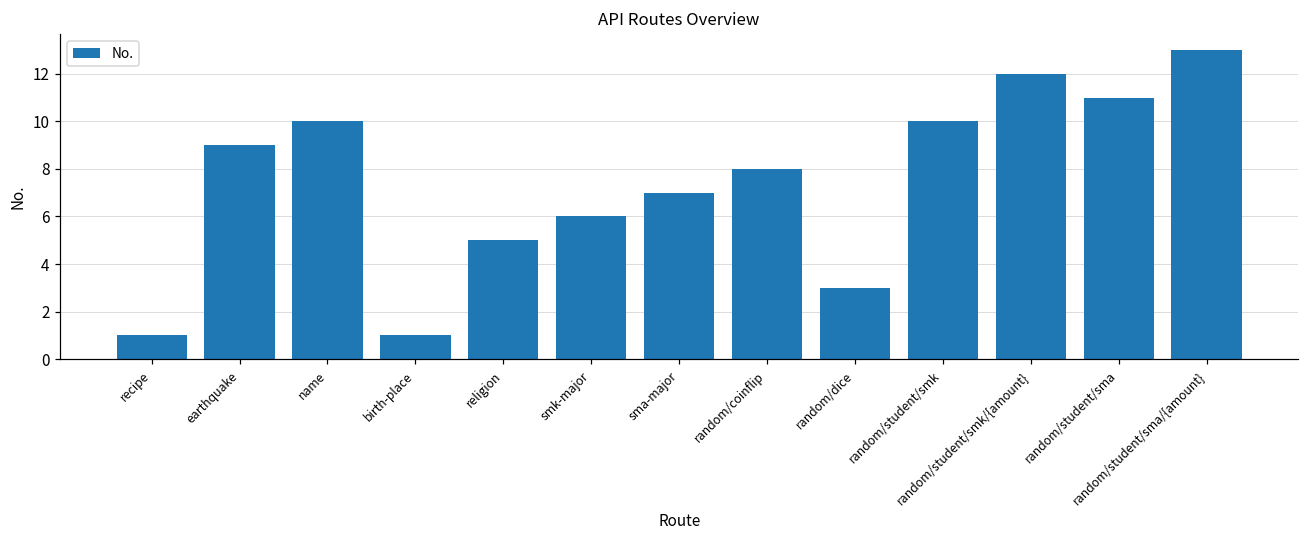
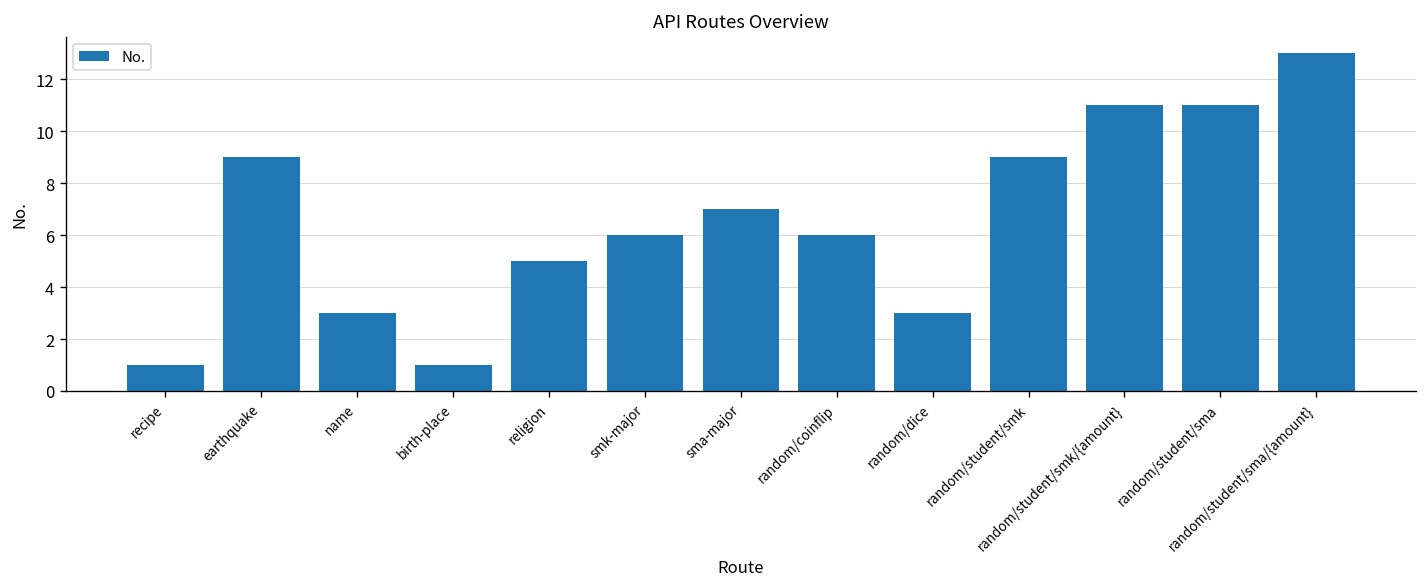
name: 10 -> 3
random/coinflip: 8 -> 6
random/student/smk: 10 -> 9
random/student/smk/{amount}: 12 -> 11
